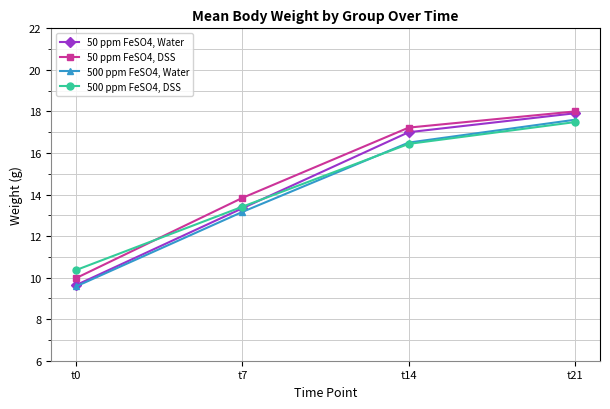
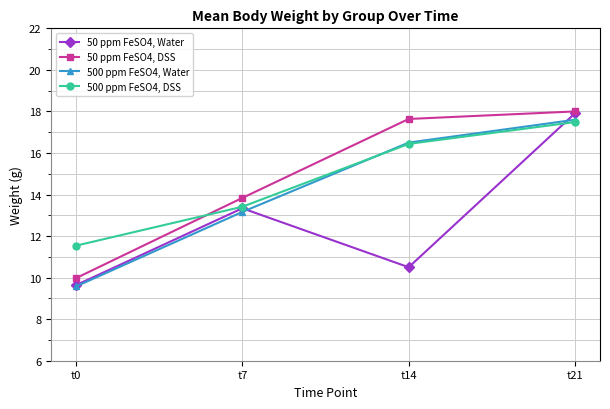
500 ppm FeSO4, DSS, t0: 10.4 -> 11.5
50 ppm FeSO4, Water, t14: 17.0 -> 10.5
50 ppm FeSO4, DSS, t14: 17.2 -> 17.6
